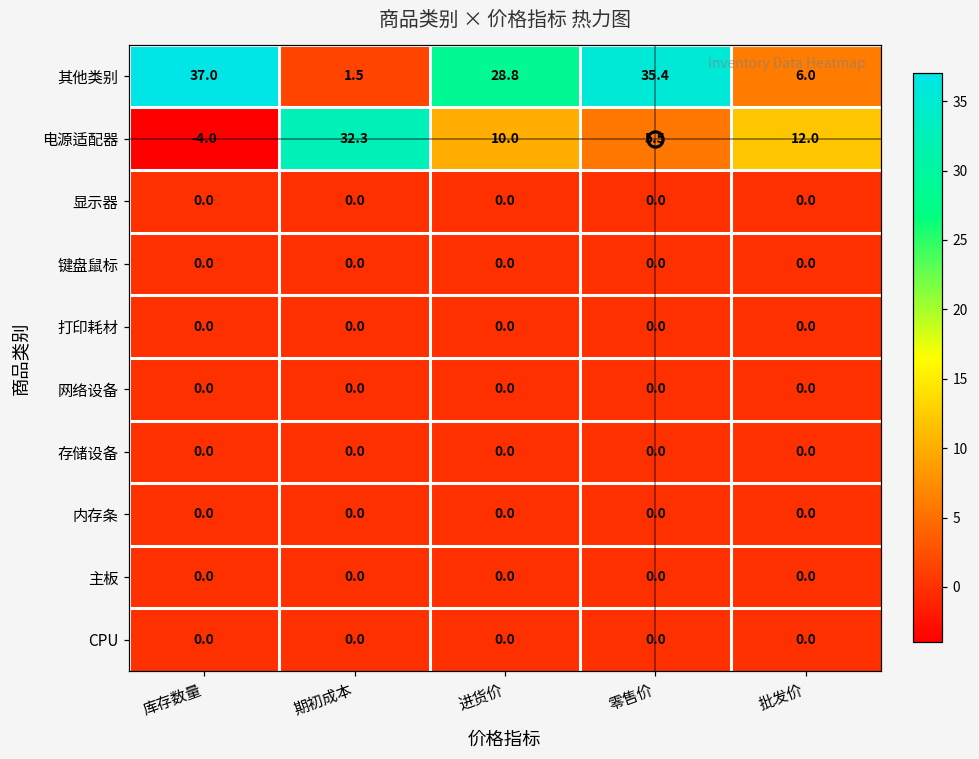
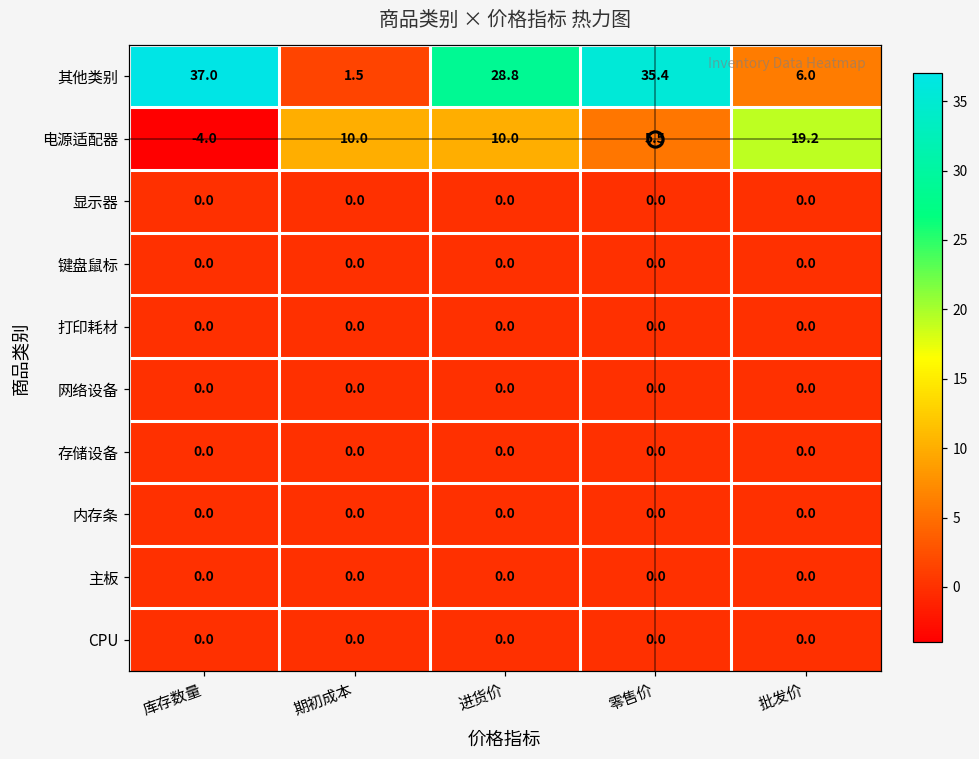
电源适配器, 期初成本: 32.3 -> 10.0
电源适配器, 批发价: 12.0 -> 19.2
